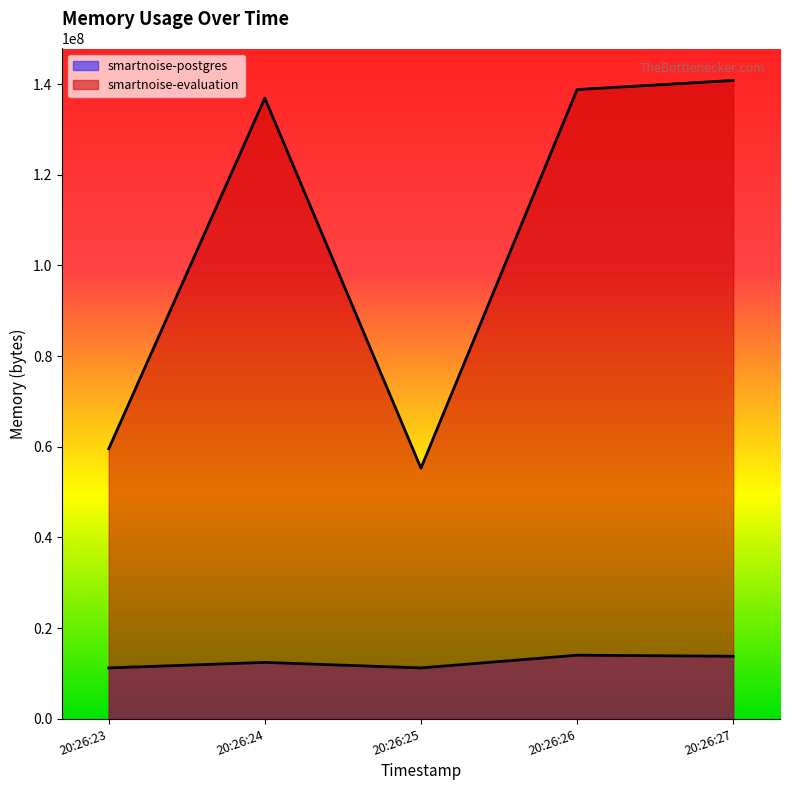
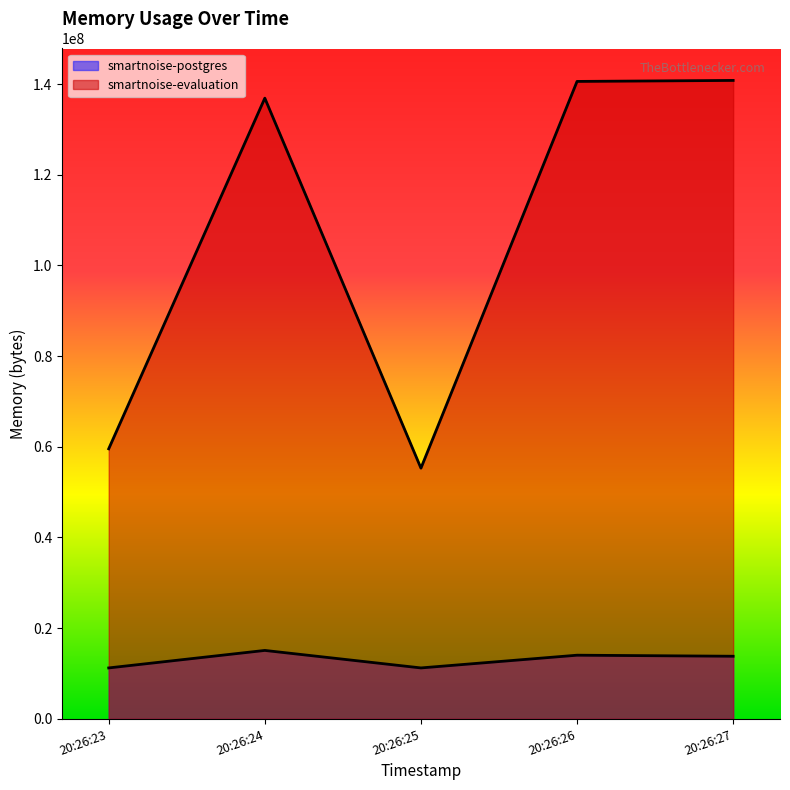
smartnoise-postgres, 20:26:24: 12000000 -> 15000000
smartnoise-evaluation, 20:26:26: 139000000 -> 141000000
